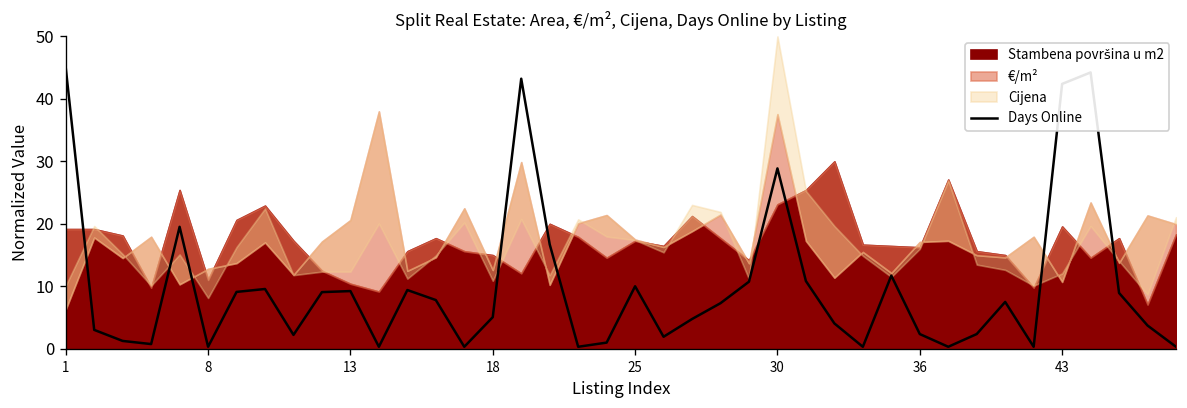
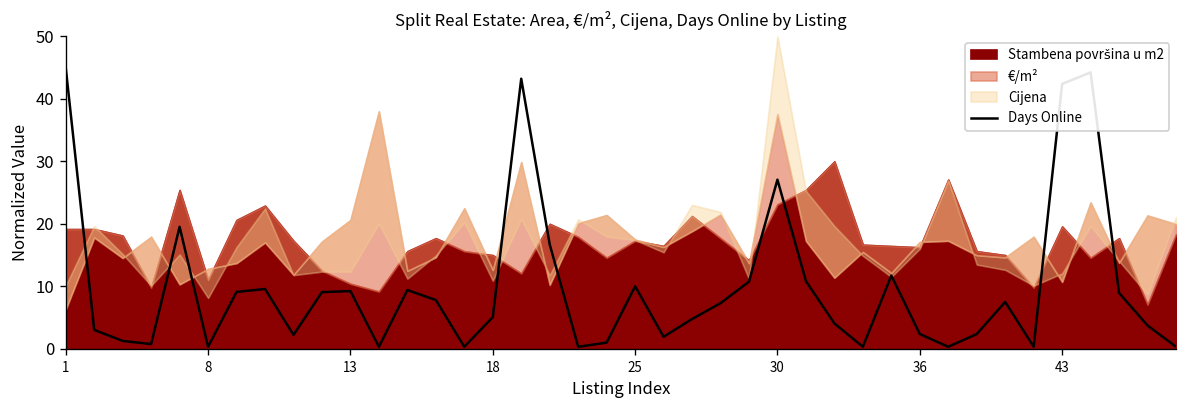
Days Online, 30: 29 -> 27
